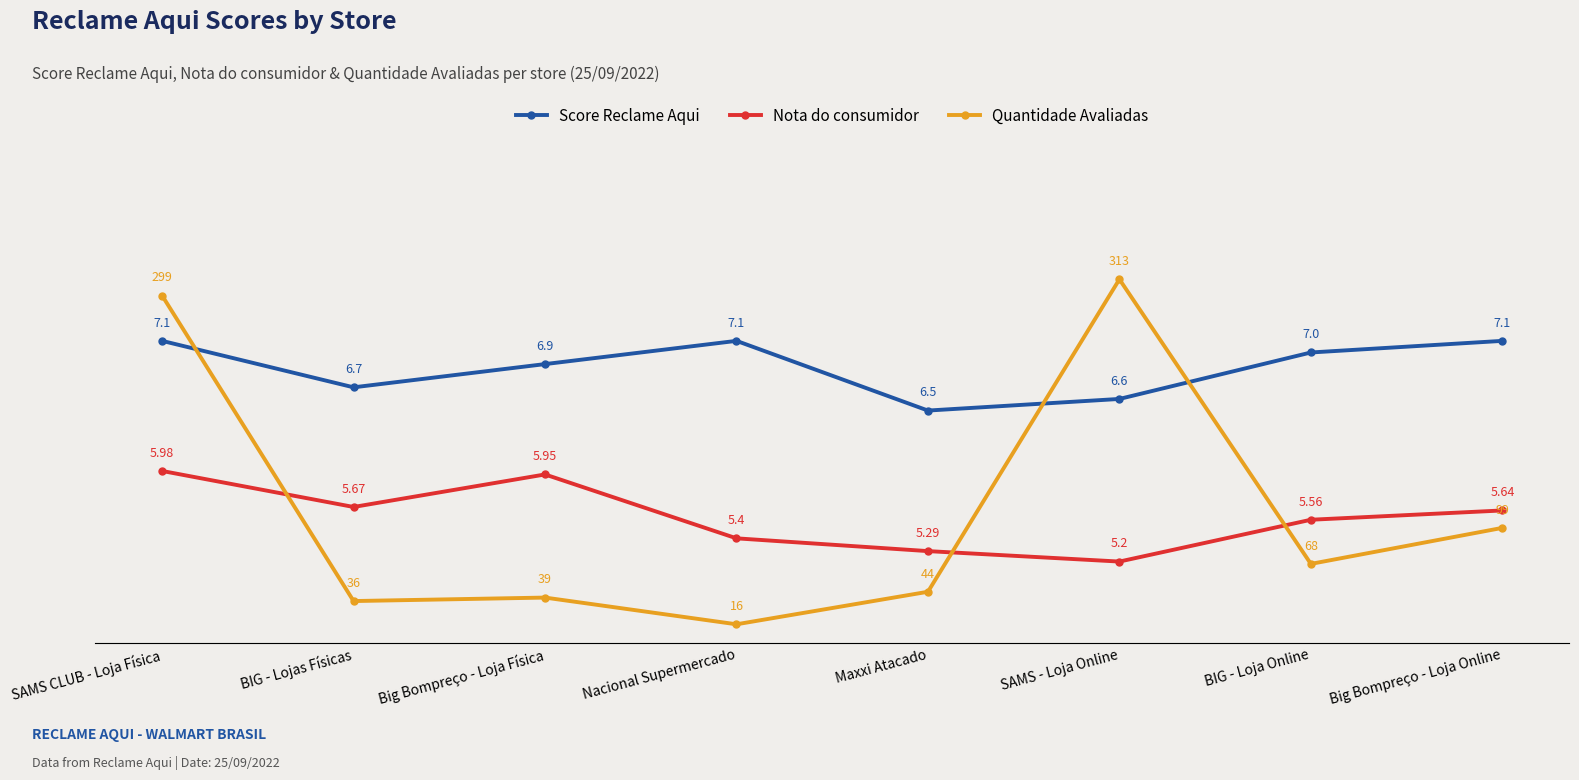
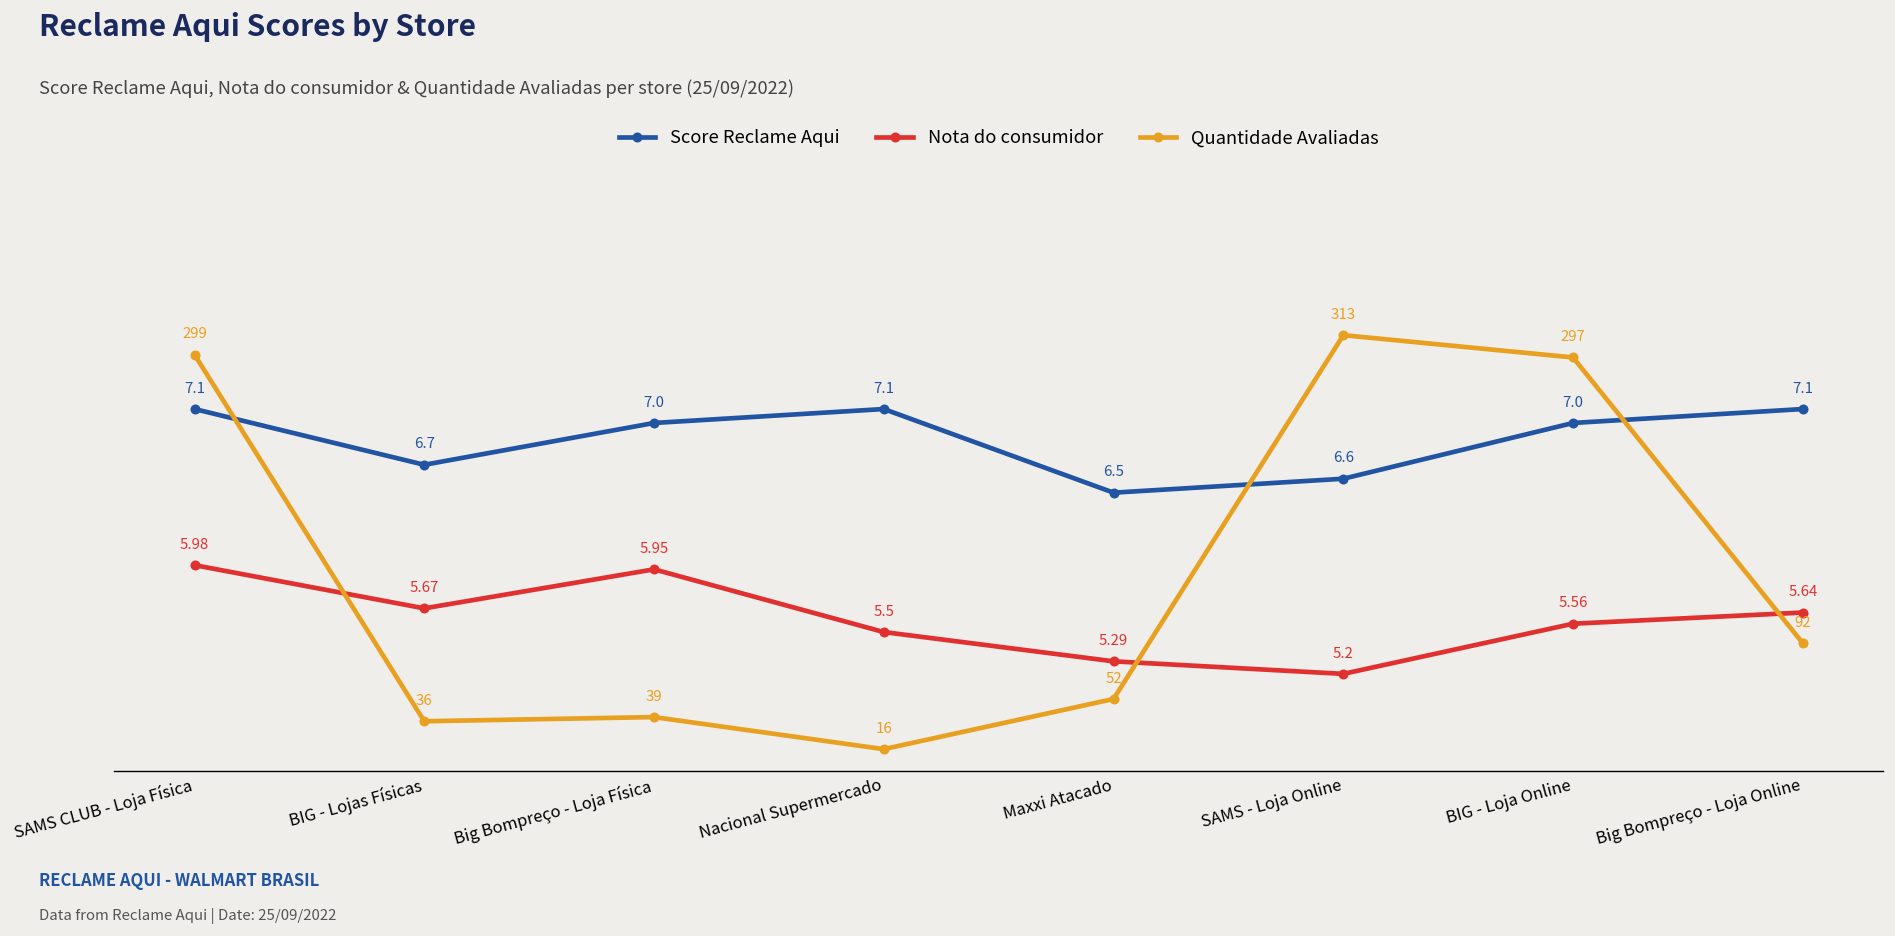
Score Reclame Aqui, Big Bompreço - Loja Física: 6.9 -> 7.0
Nota do consumidor, Nacional Supermercado: 5.4 -> 5.5
Quantidade Avaliadas, Maxxi Atacado: 44 -> 52
Quantidade Avaliadas, BIG - Loja Online: 68 -> 297
Quantidade Avaliadas, Big Bompreço - Loja Online: 99 -> 92
